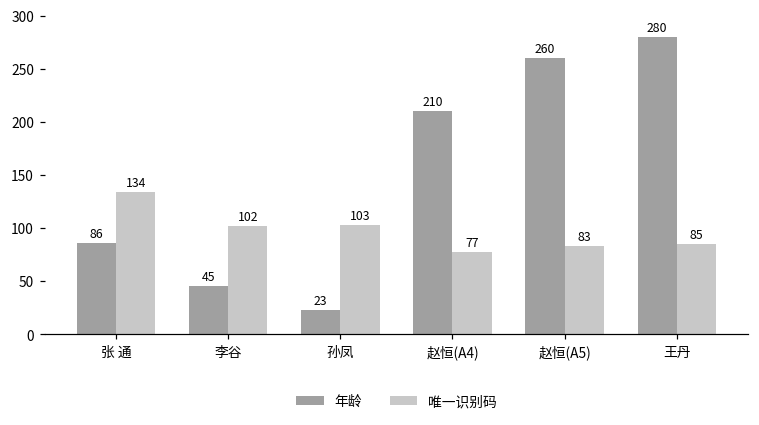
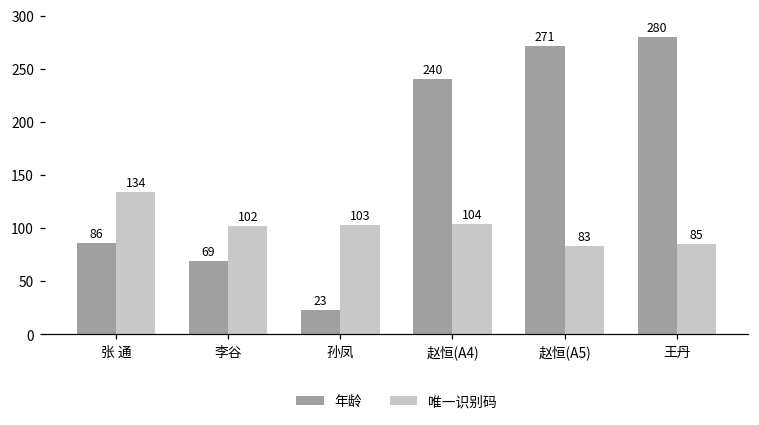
年龄, 李谷: 45 -> 69
年龄, 赵恒(A4): 210 -> 240
唯一识别码, 赵恒(A4): 77 -> 104
年龄, 赵恒(A5): 260 -> 271
